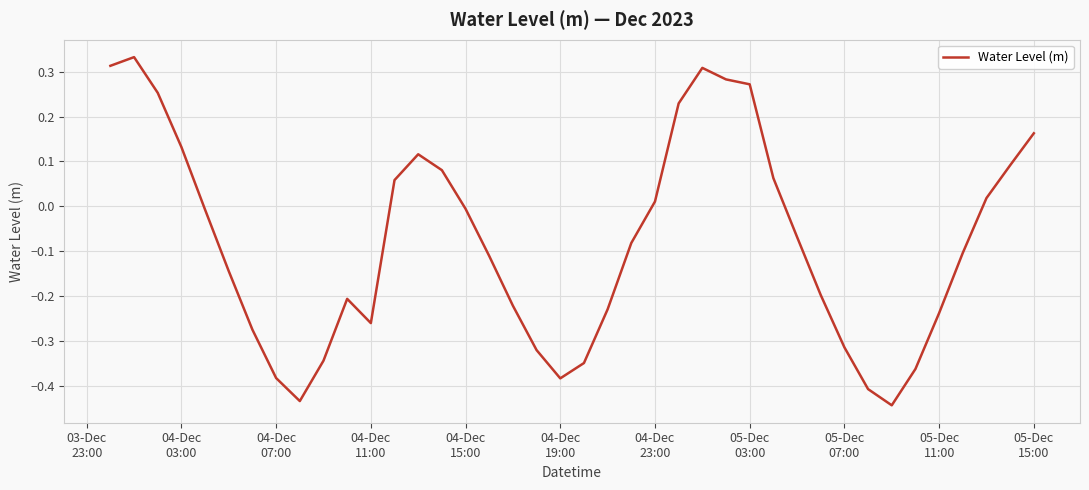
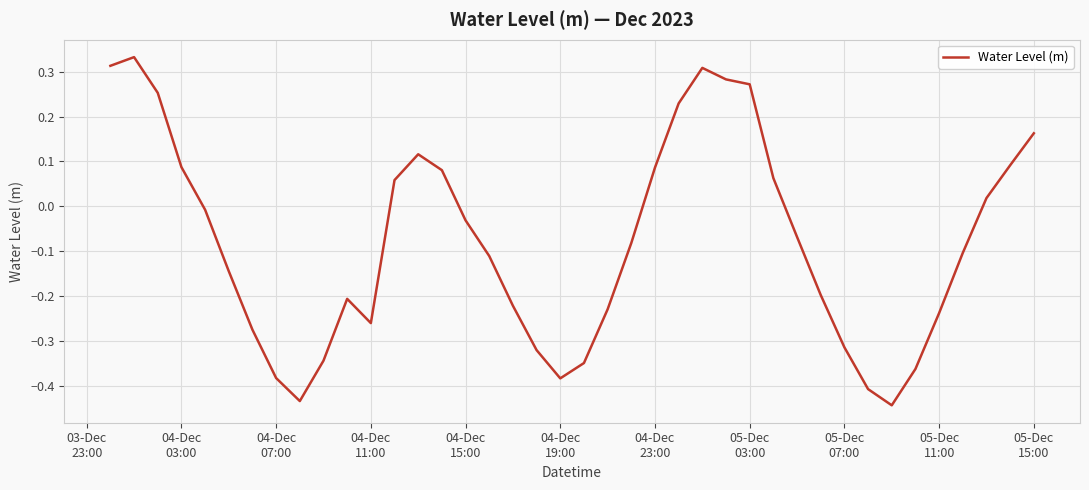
04-Dec 03:00: 0.13 -> 0.09
04-Dec 15:00: -0.01 -> -0.03
04-Dec 23:00: 0.01 -> 0.09
